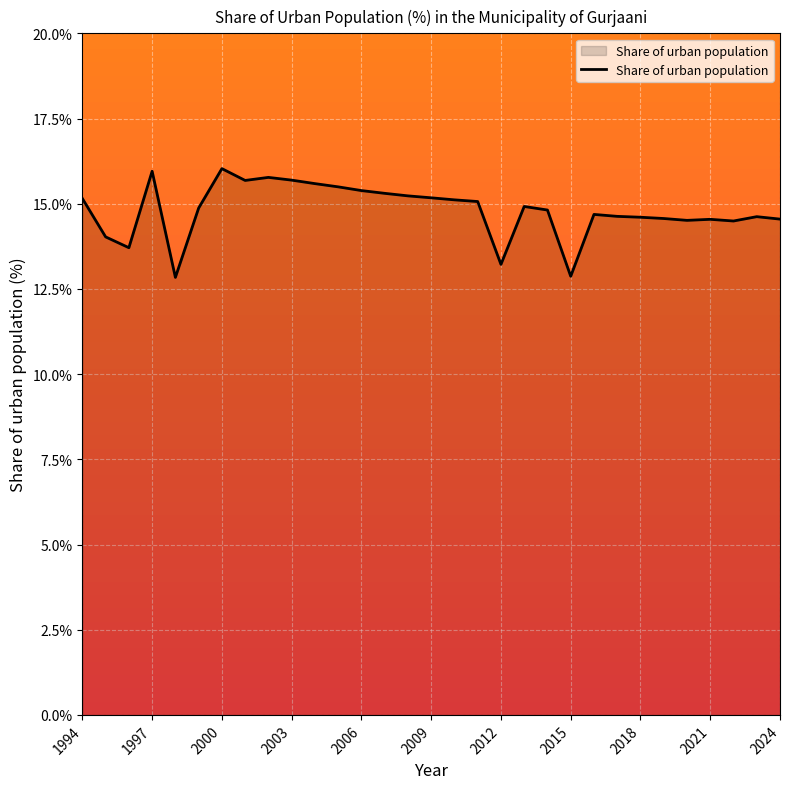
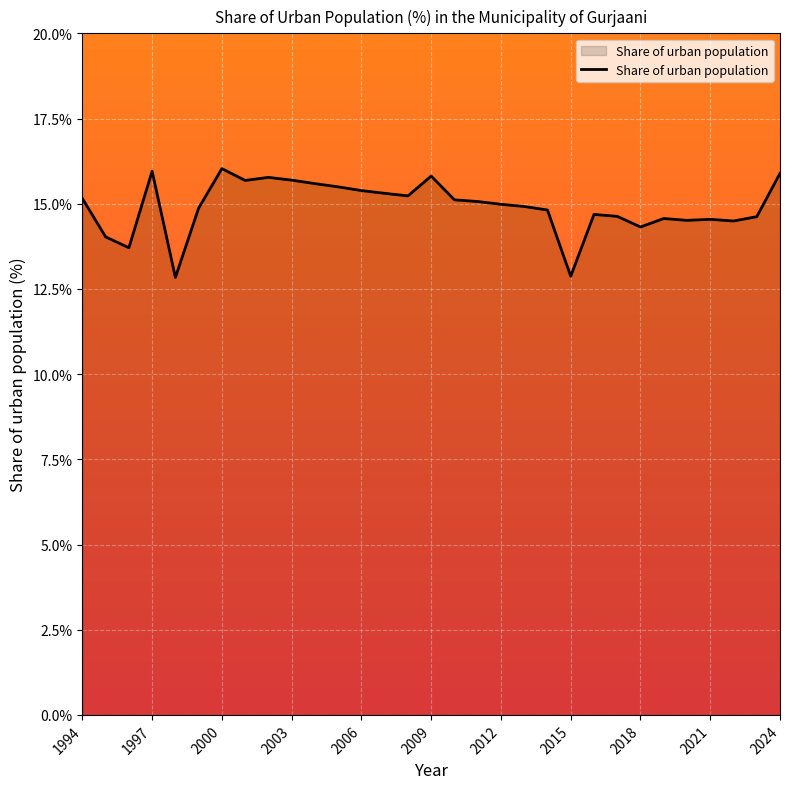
2009: 15.2% -> 15.8%
2012: 13.2% -> 15.0%
2018: 14.6% -> 14.3%
2024: 14.5% -> 15.9%
